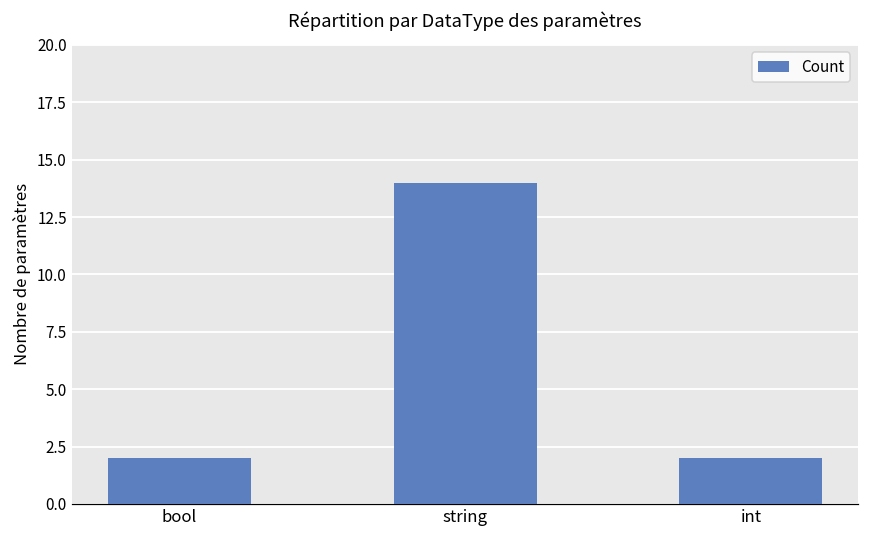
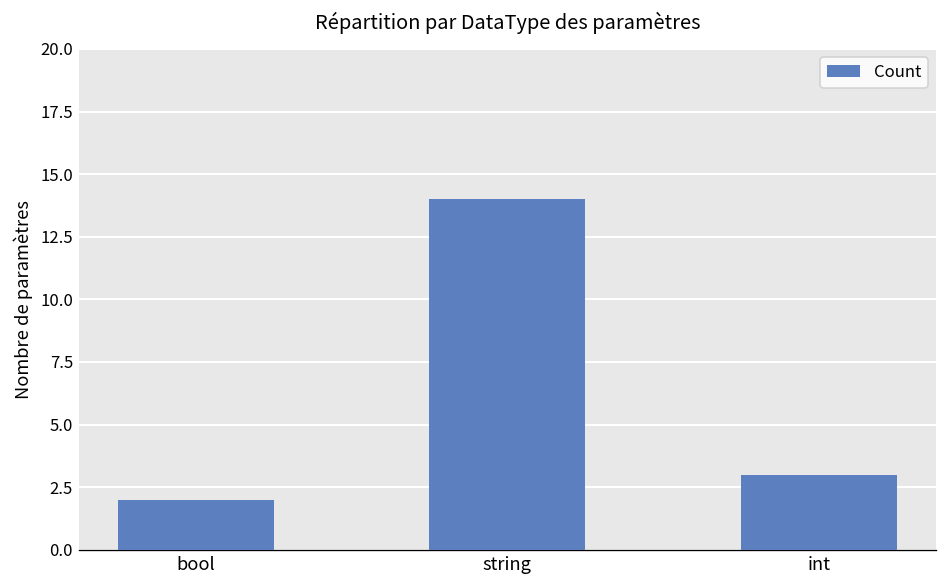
int: 2 -> 3
